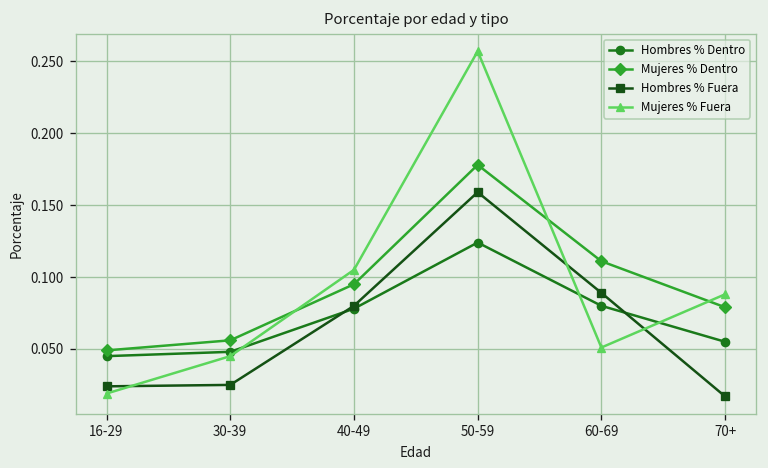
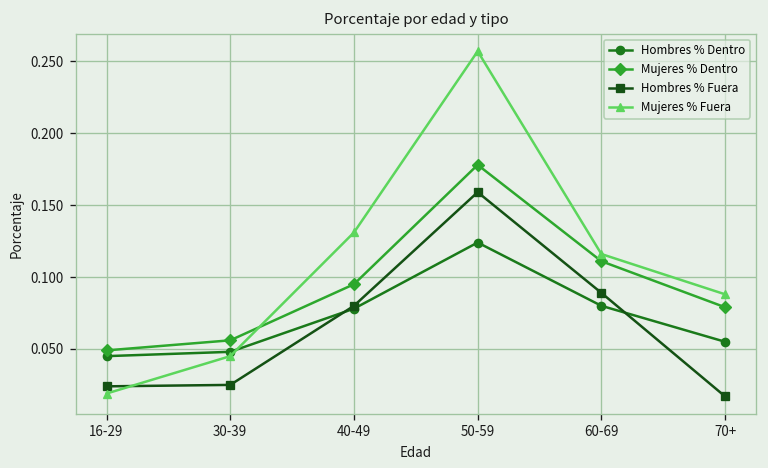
Mujeres % Fuera, 40-49: 0.105 -> 0.131
Mujeres % Fuera, 60-69: 0.051 -> 0.116
